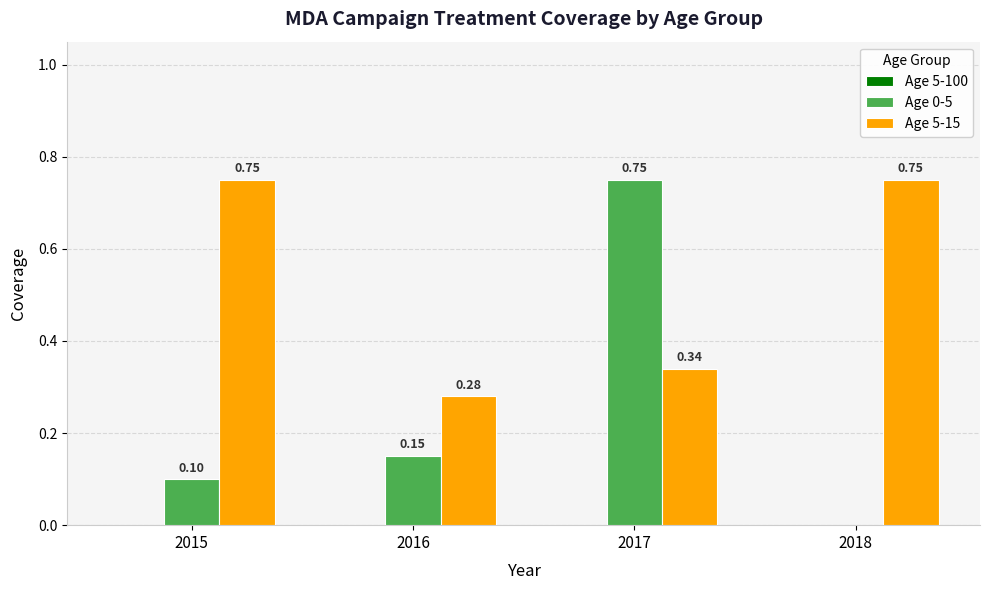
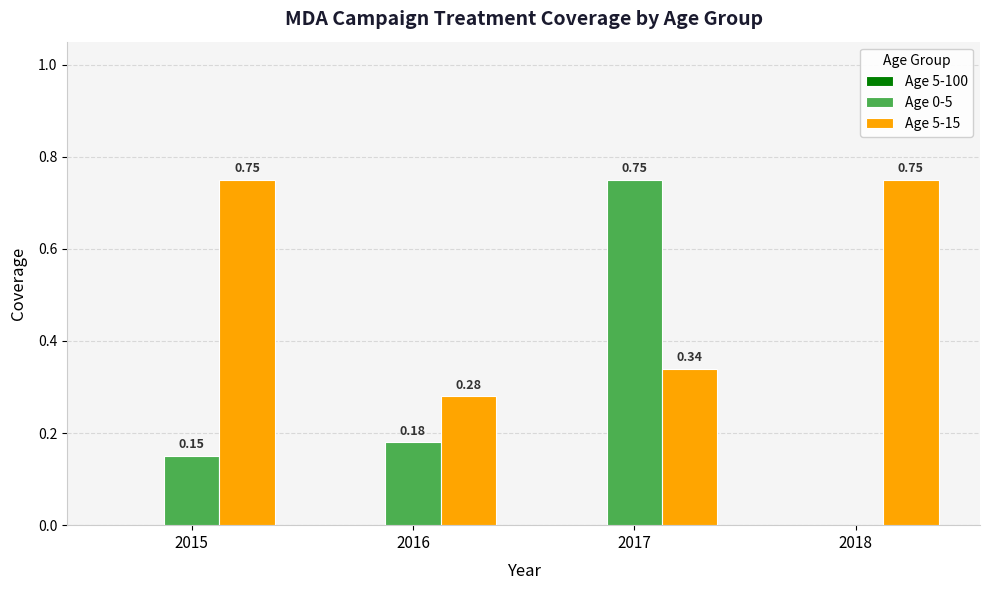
Age 0-5, 2015: 0.10 -> 0.15
Age 0-5, 2016: 0.15 -> 0.18
